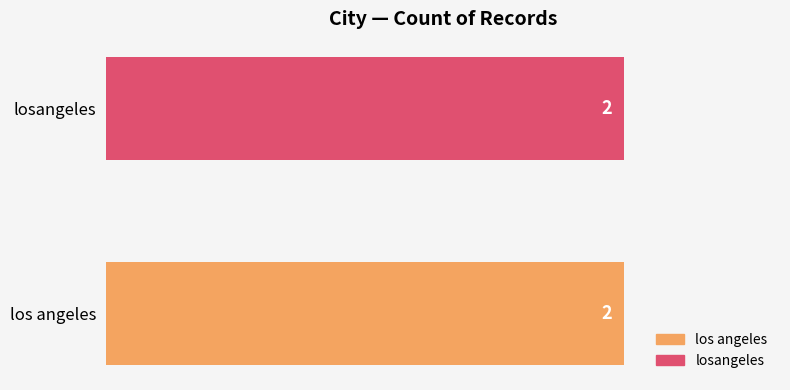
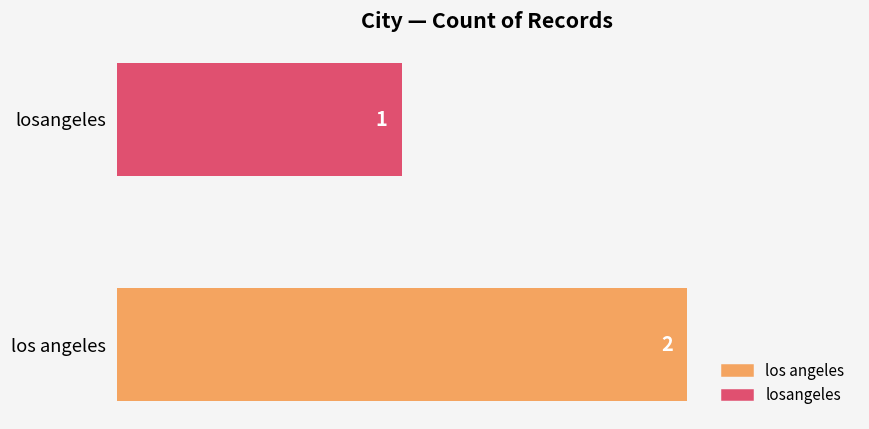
losangeles: 2 -> 1
